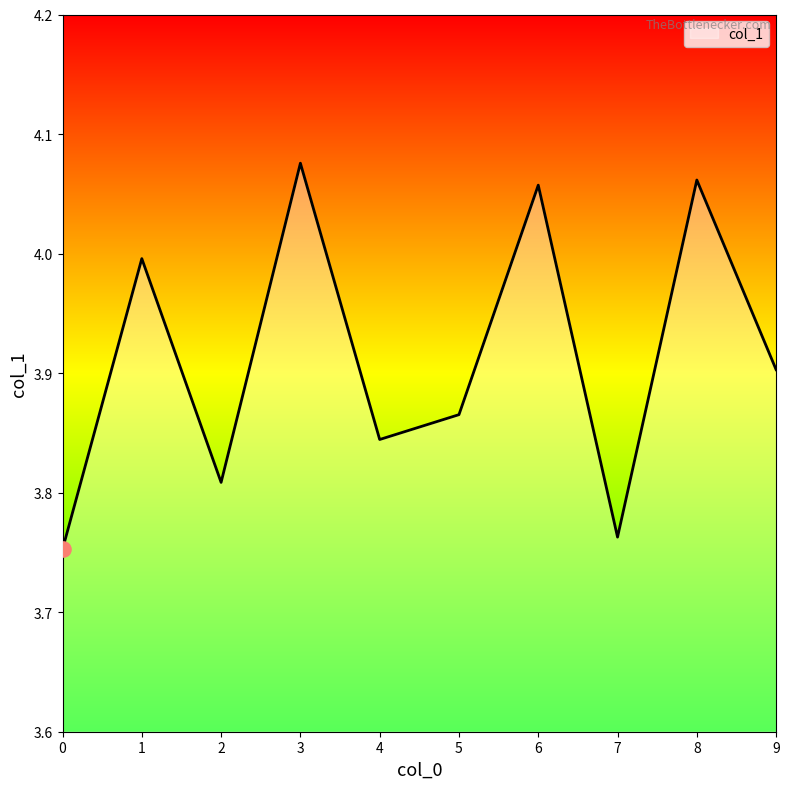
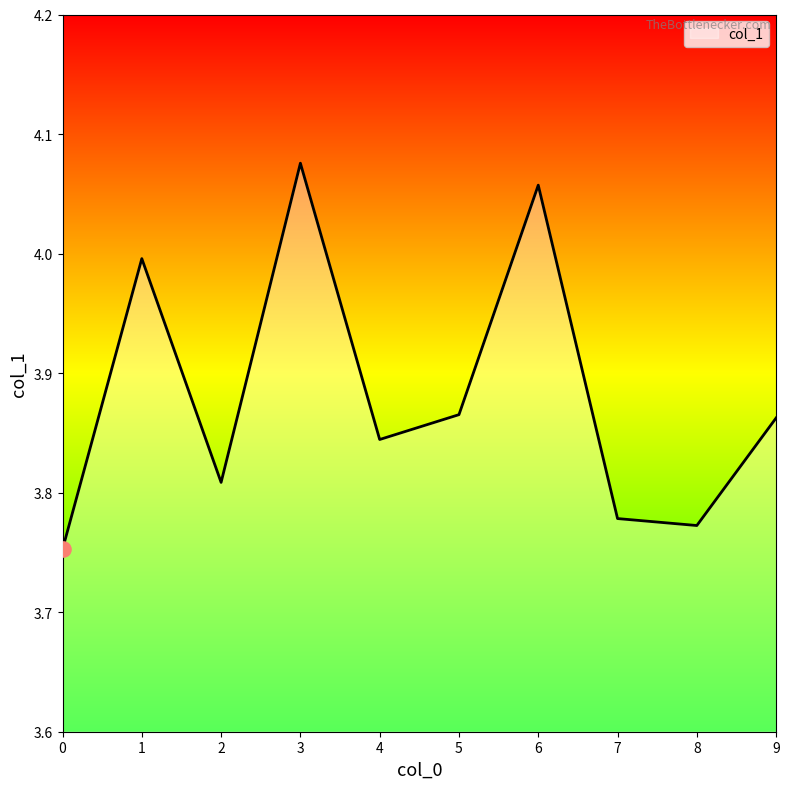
col_1, 7: 3.763 -> 3.778
col_1, 8: 4.062 -> 3.772
col_1, 9: 3.903 -> 3.862
